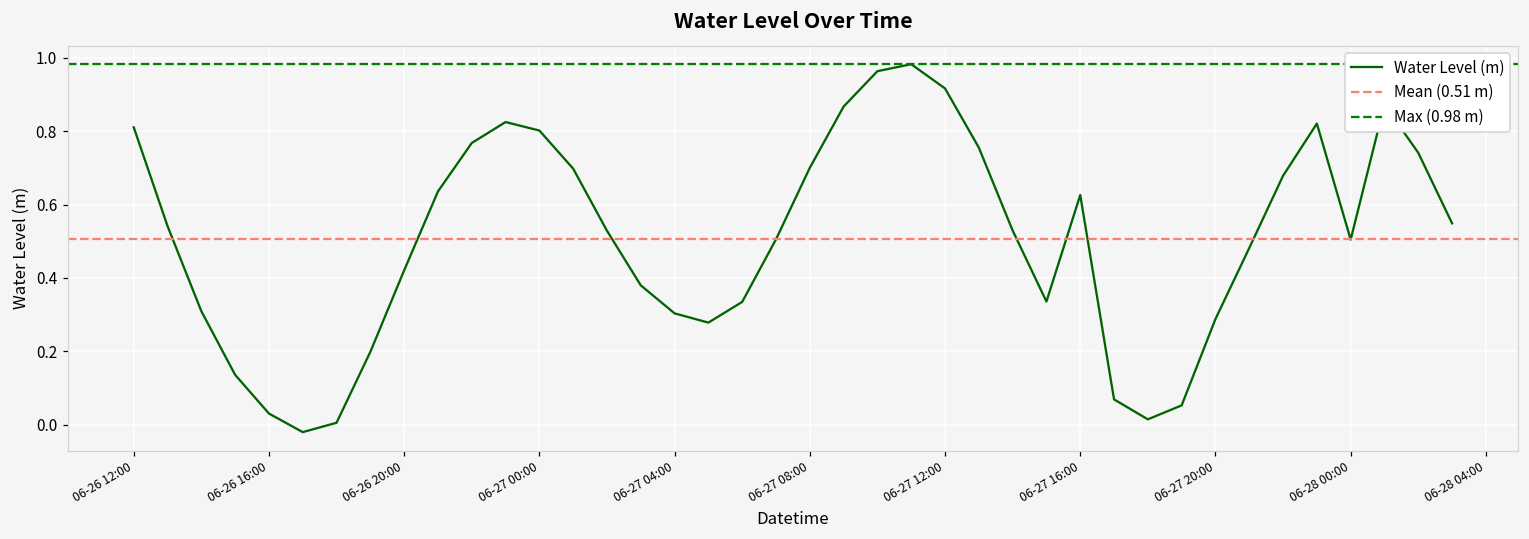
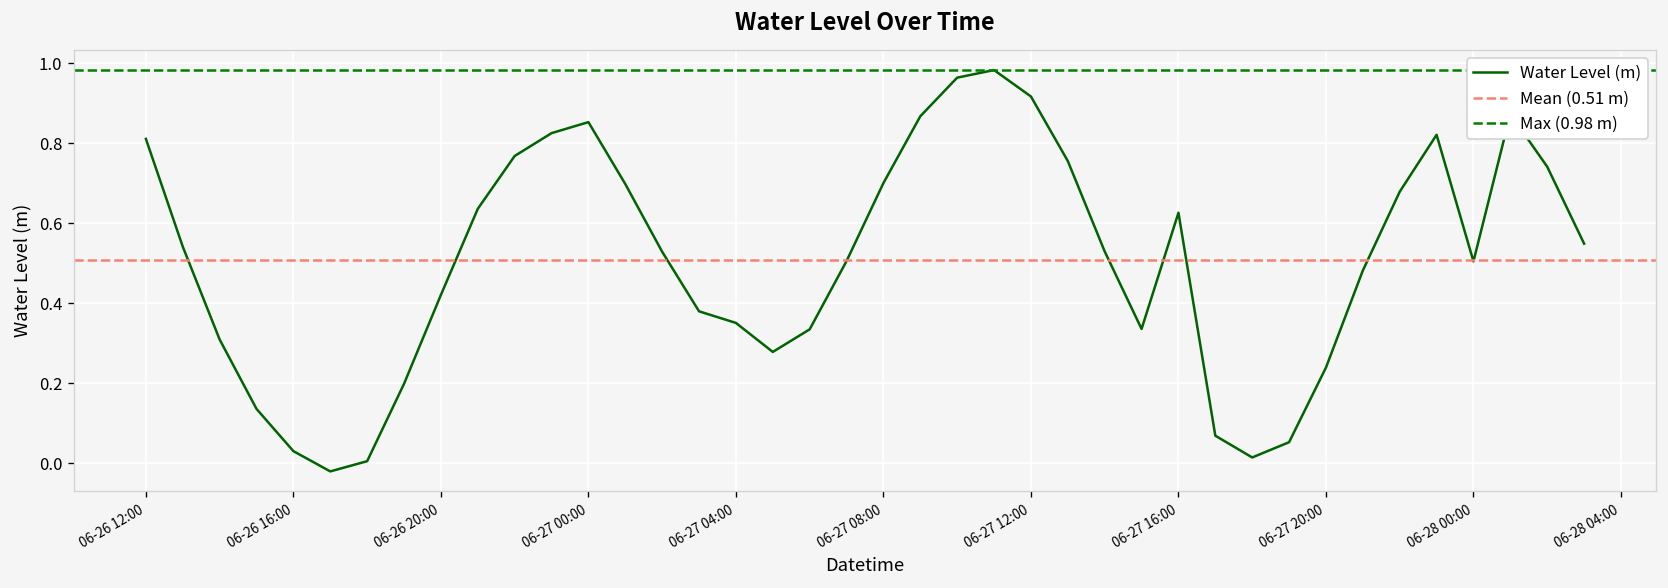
06-27 00:00: 0.80 -> 0.85
06-27 04:00: 0.30 -> 0.35
06-27 20:00: 0.29 -> 0.24
